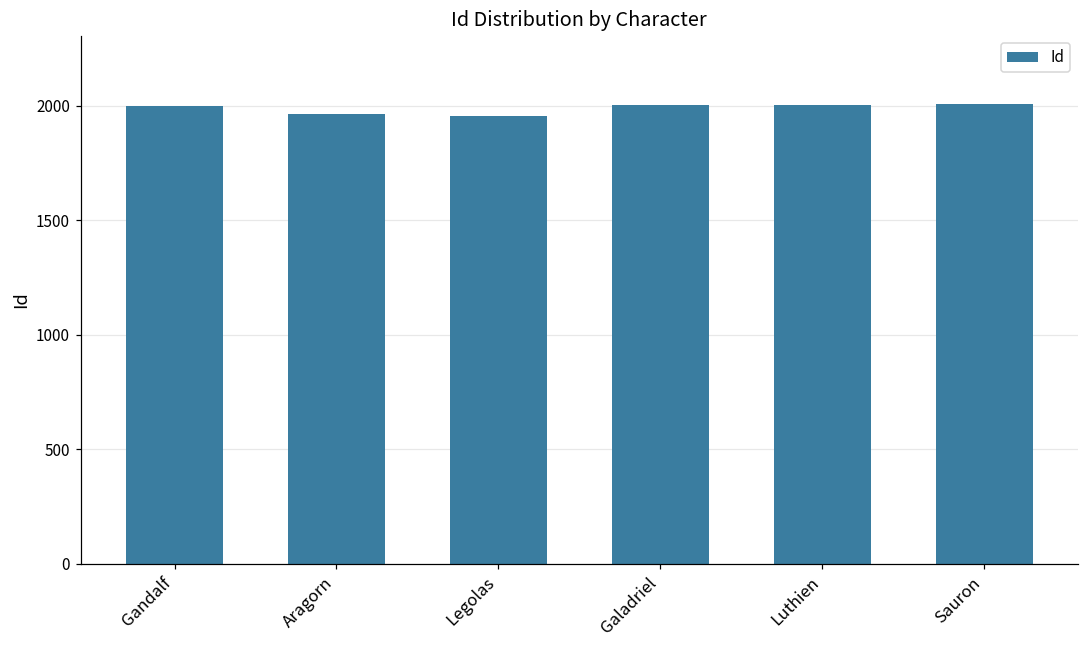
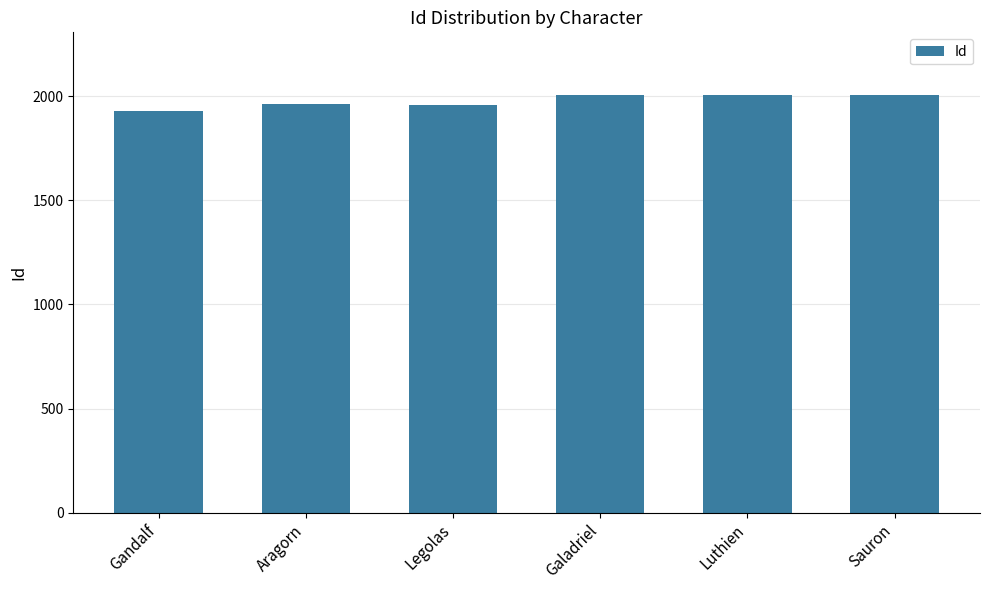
Gandalf: 2000 -> 1930
